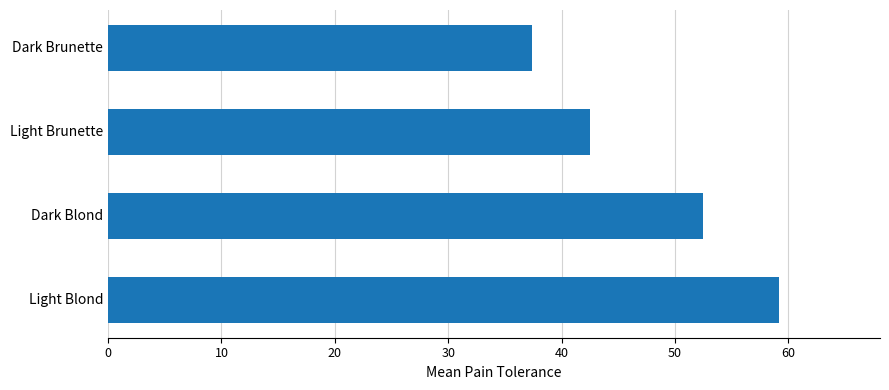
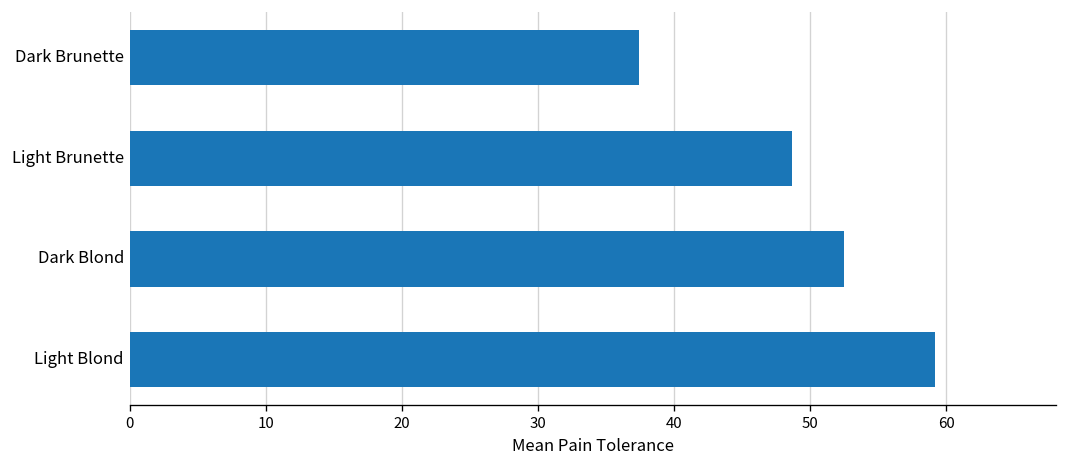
Light Brunette: 42.5 -> 48.7
